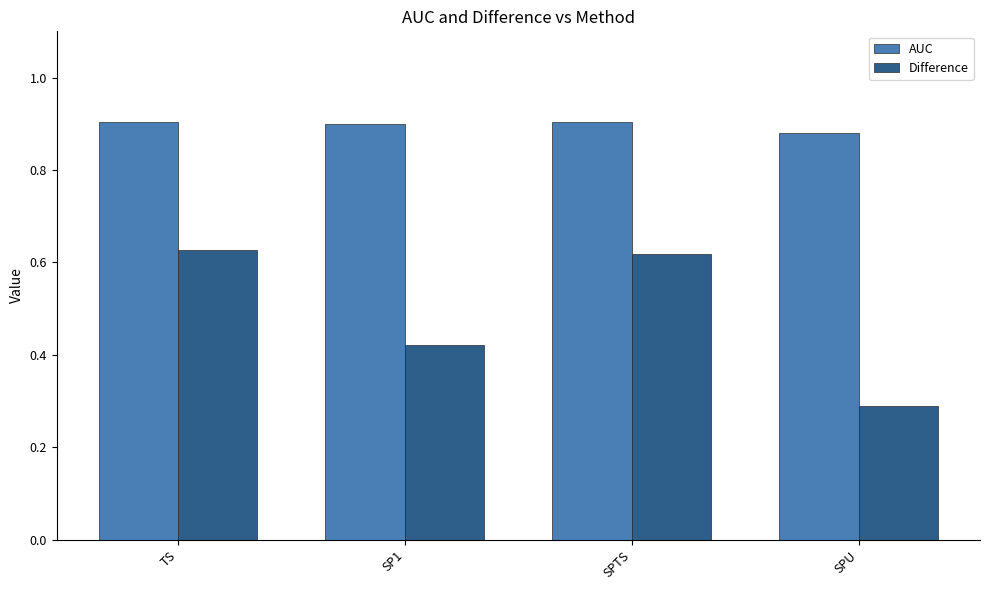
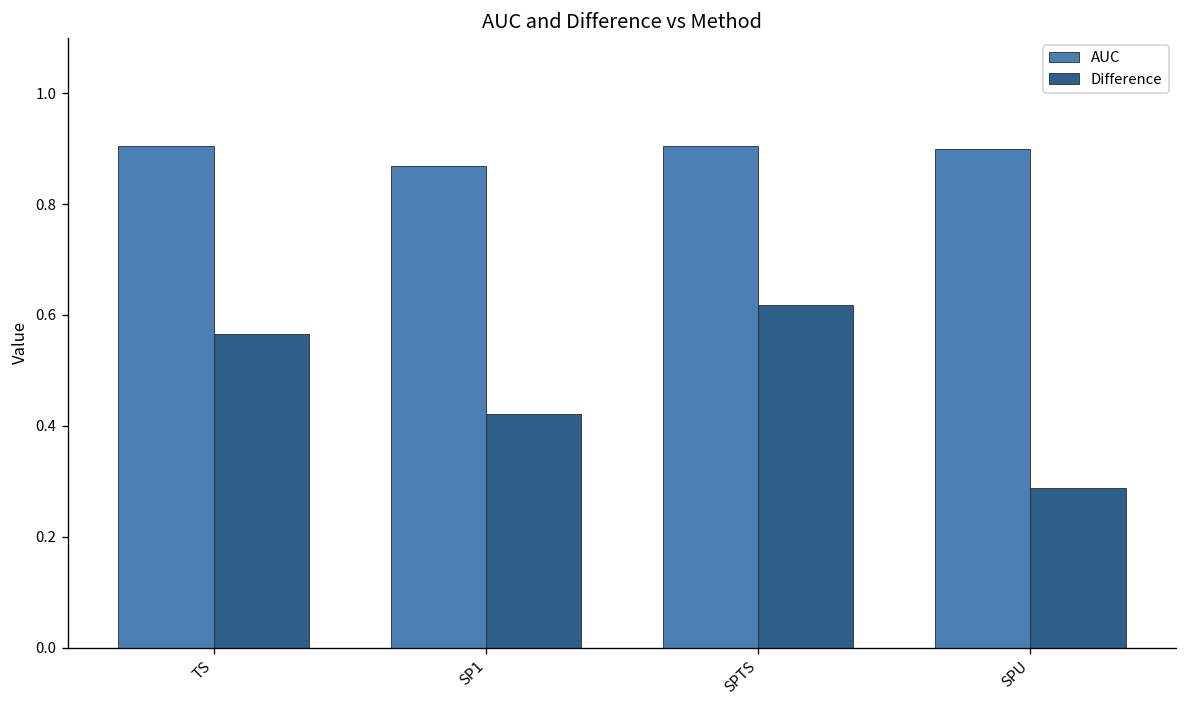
Difference, TS: 0.63 -> 0.57
AUC, SP1: 0.90 -> 0.87
AUC, SPU: 0.88 -> 0.90
